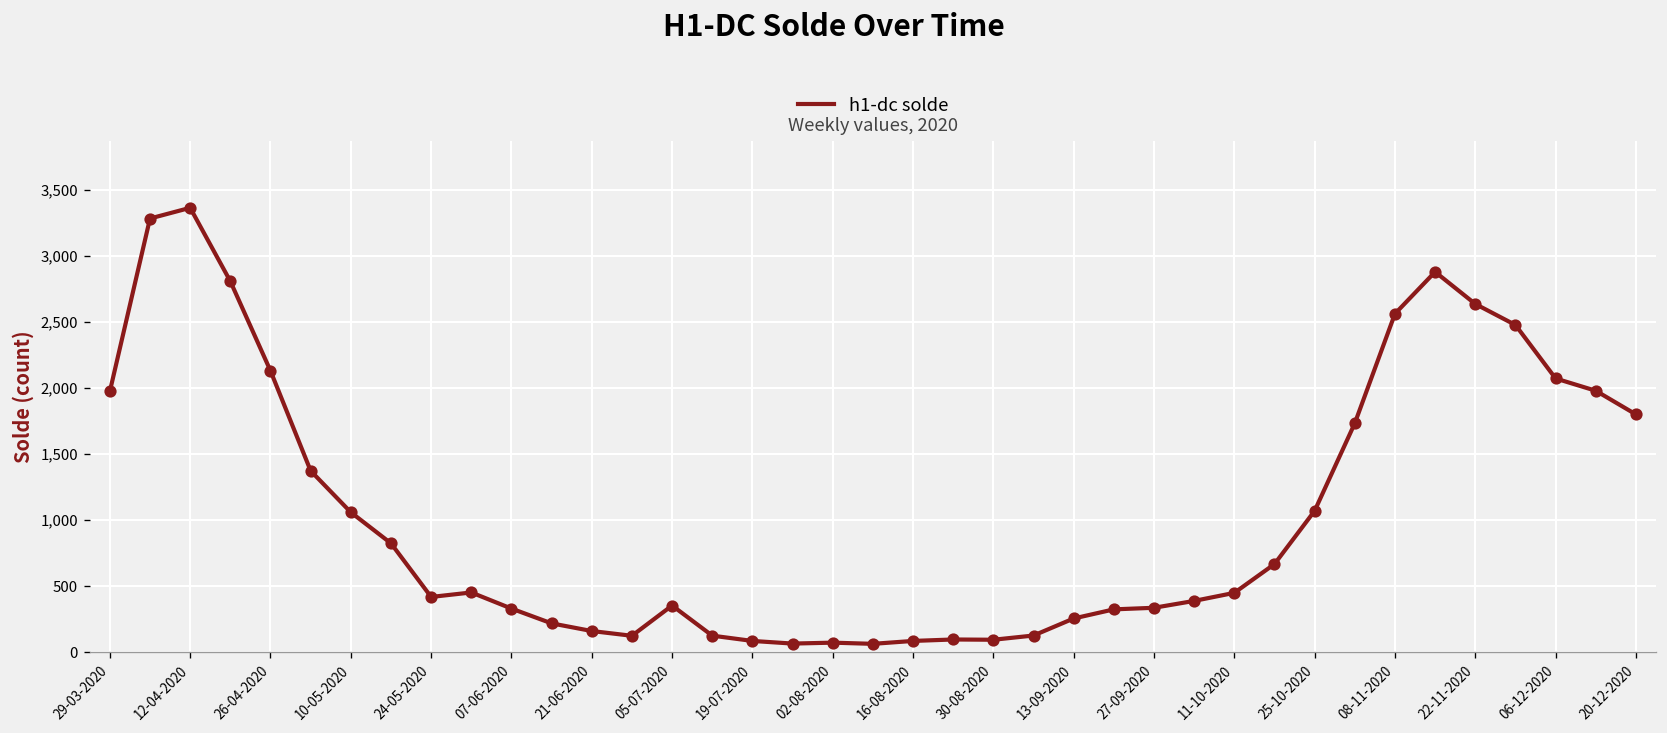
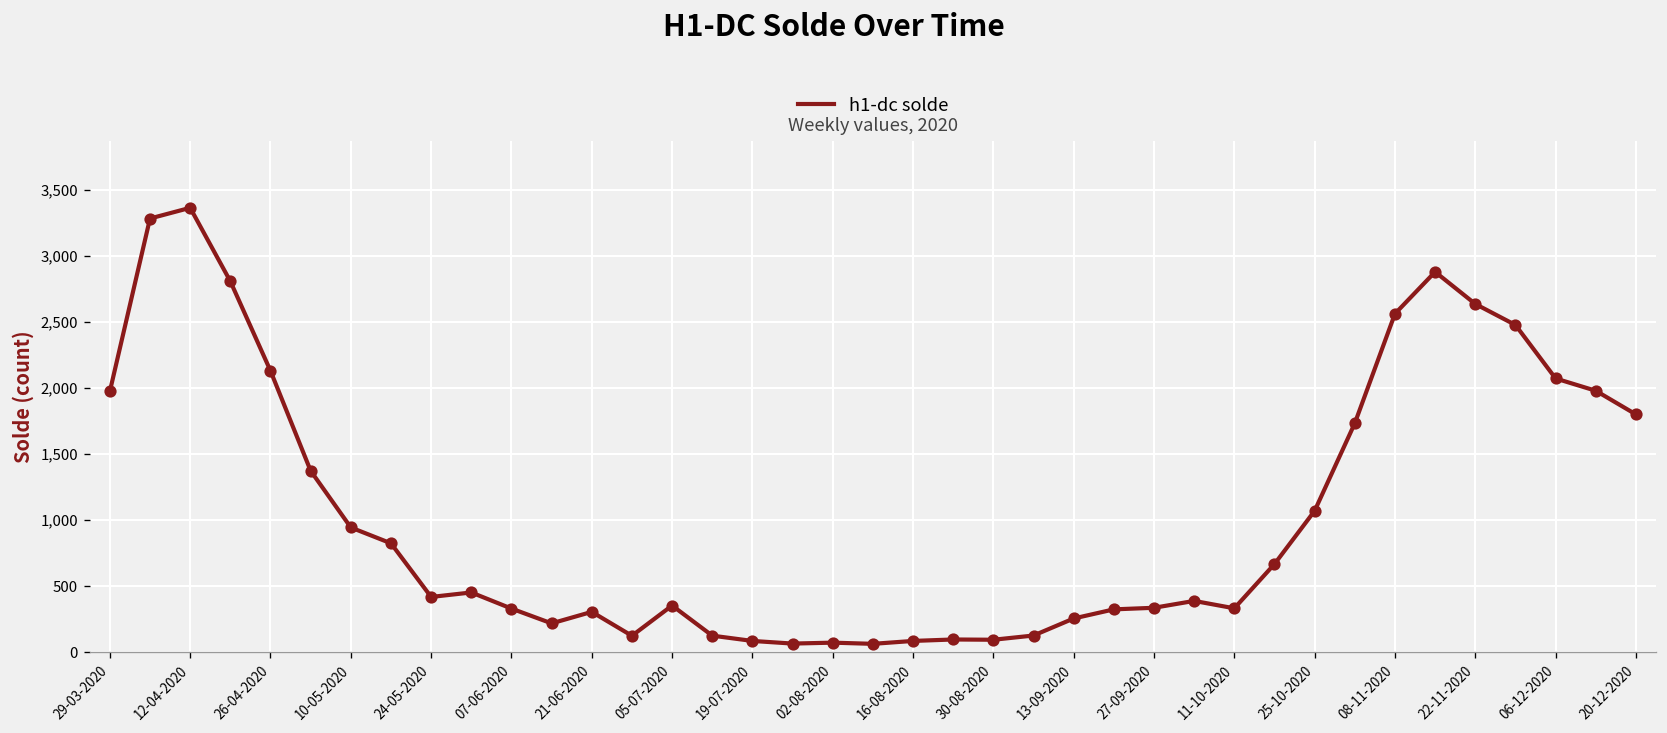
10-05-2020: 1,060 -> 940
21-06-2020: 160 -> 310
11-10-2020: 450 -> 330
